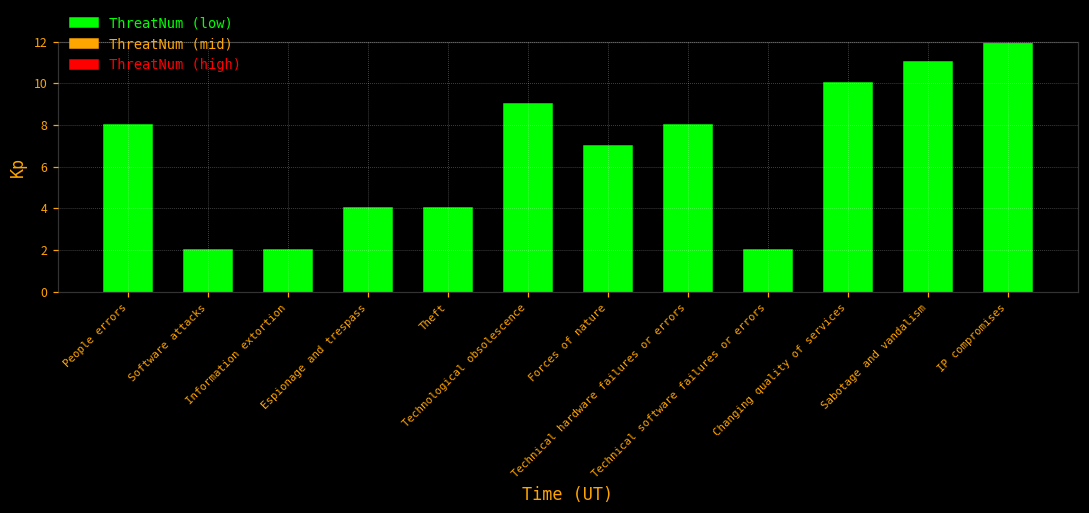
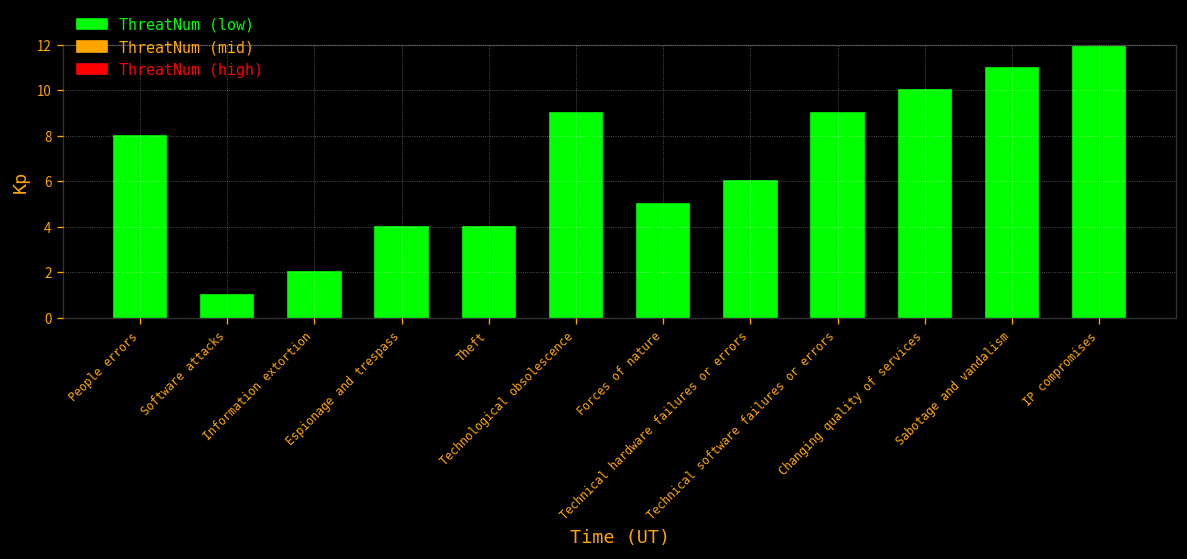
Software attacks: 2 -> 1
Forces of nature: 7 -> 5
Technical hardware failures or errors: 8 -> 6
Technical software failures or errors: 2 -> 9
